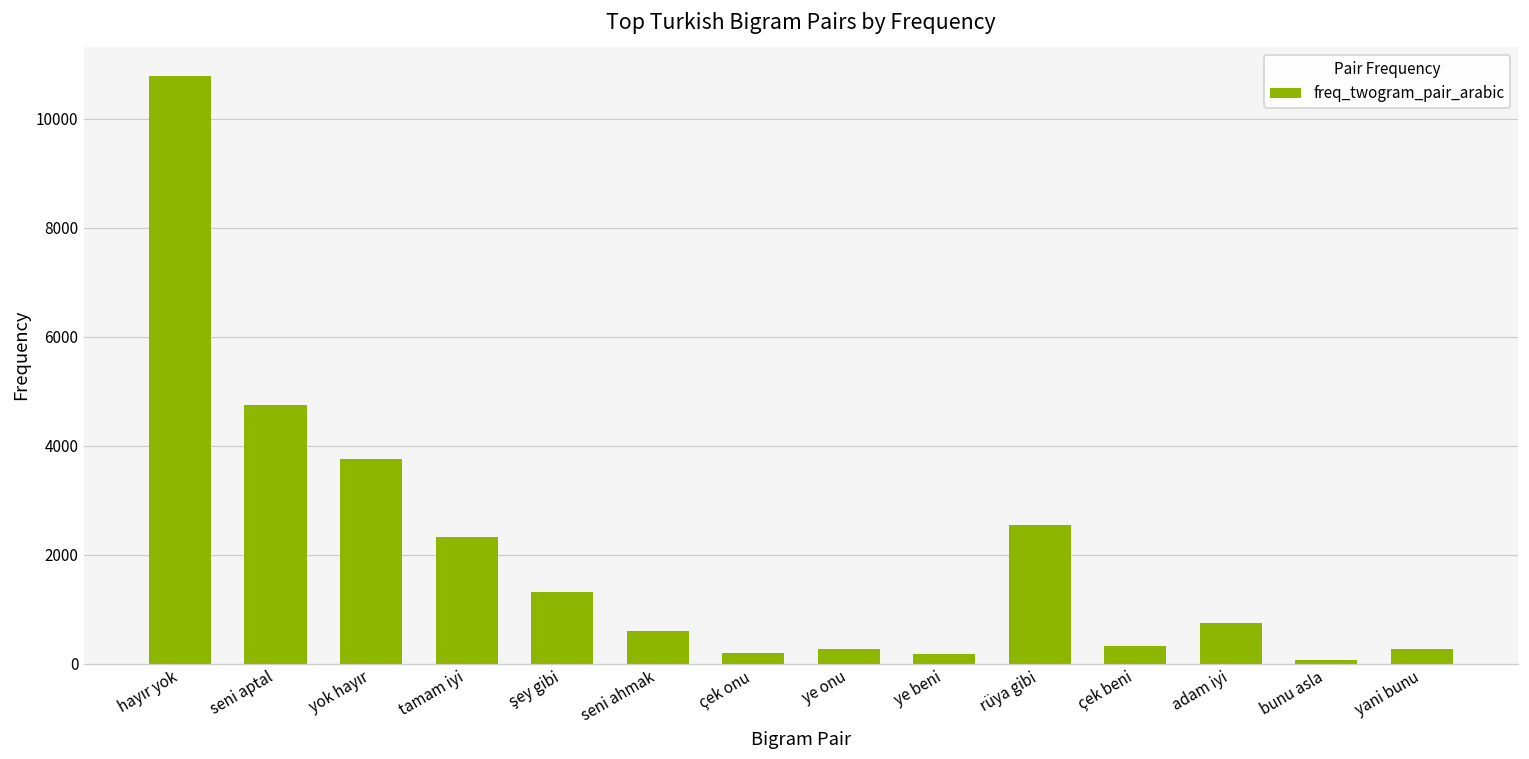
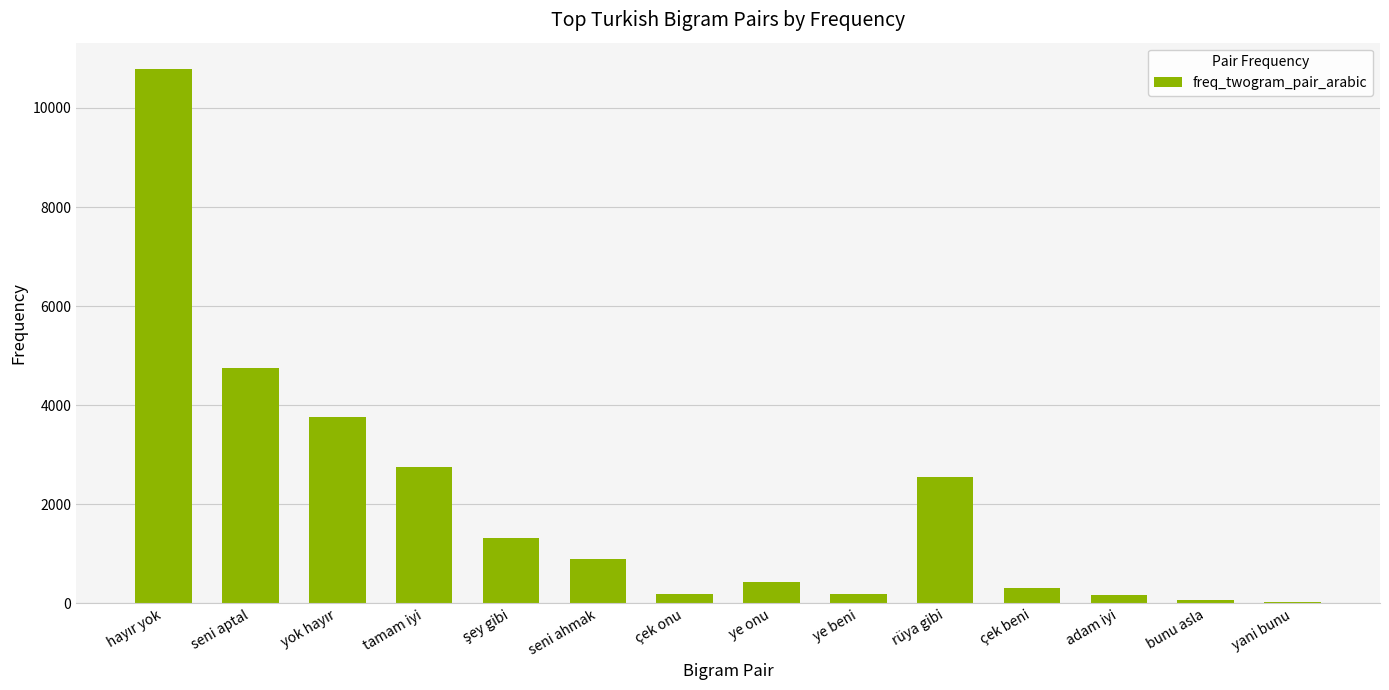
tamam iyi: 2300 -> 2800
seni ahmak: 600 -> 900
ye onu: 300 -> 400
adam iyi: 700 -> 200
yani bunu: 300 -> 0
